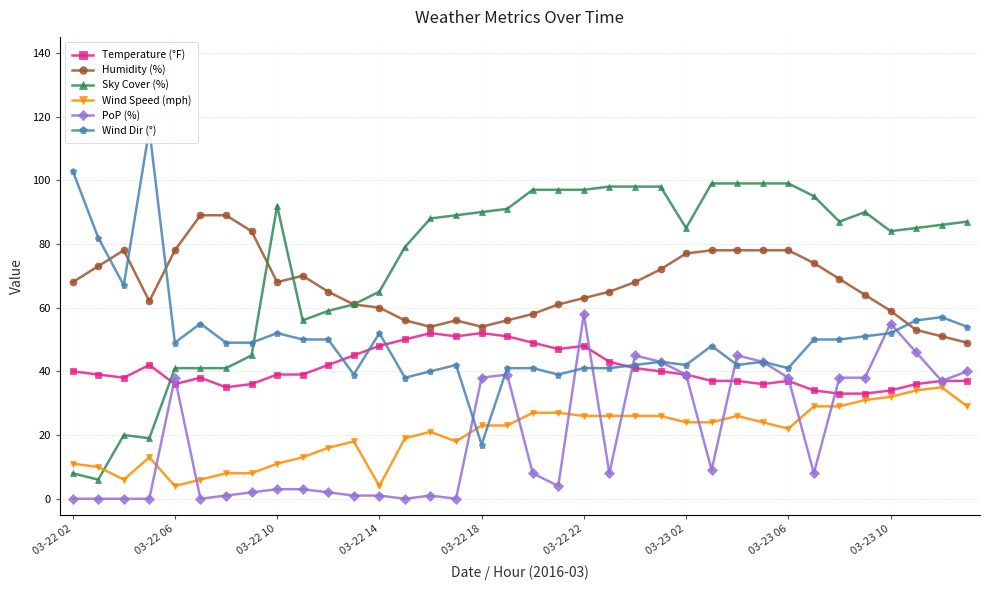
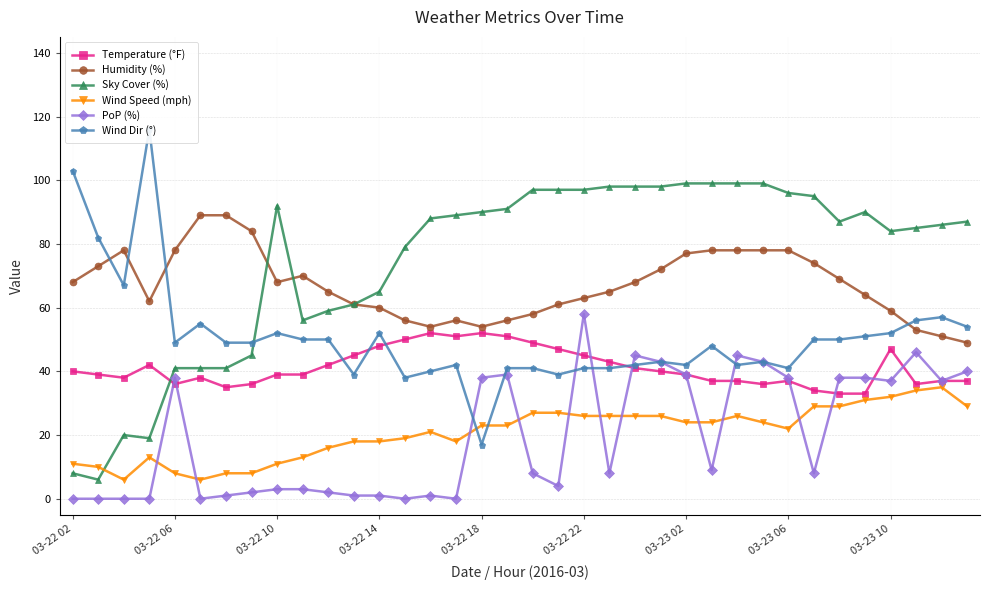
Wind Speed (mph), 03-22 06: 4 -> 8
Wind Speed (mph), 03-22 14: 4 -> 18
Temperature (°F), 03-22 22: 48 -> 45
Sky Cover (%), 03-23 02: 85 -> 99
Sky Cover (%), 03-23 06: 99 -> 96
Temperature (°F), 03-23 10: 34 -> 47
PoP (%), 03-23 10: 55 -> 37
